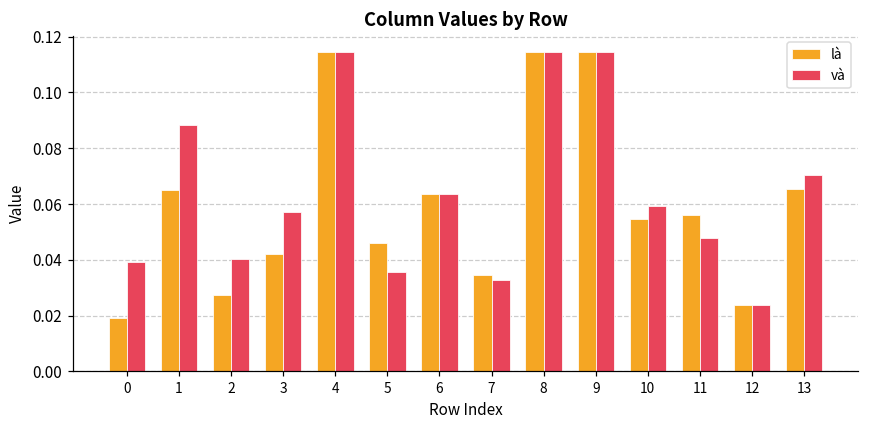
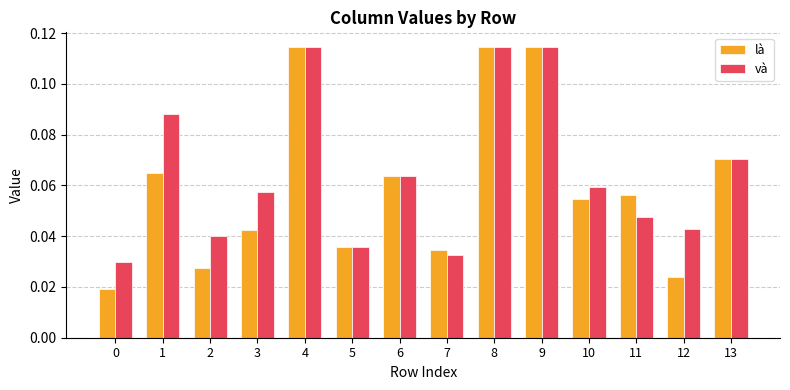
và, 0: 0.039 -> 0.030
là, 5: 0.046 -> 0.036
và, 12: 0.024 -> 0.043
là, 13: 0.065 -> 0.070
